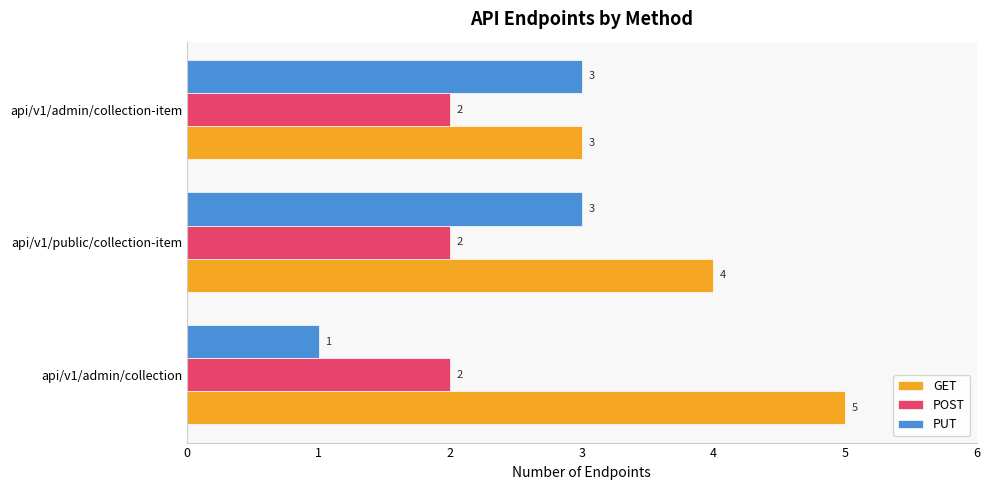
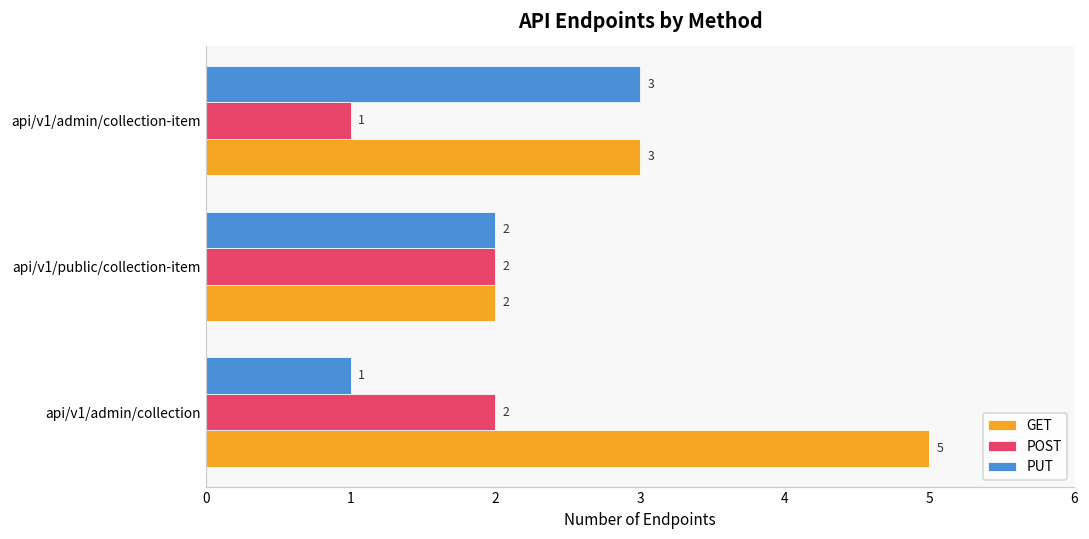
POST, api/v1/admin/collection-item: 2 -> 1
PUT, api/v1/public/collection-item: 3 -> 2
GET, api/v1/public/collection-item: 4 -> 2
